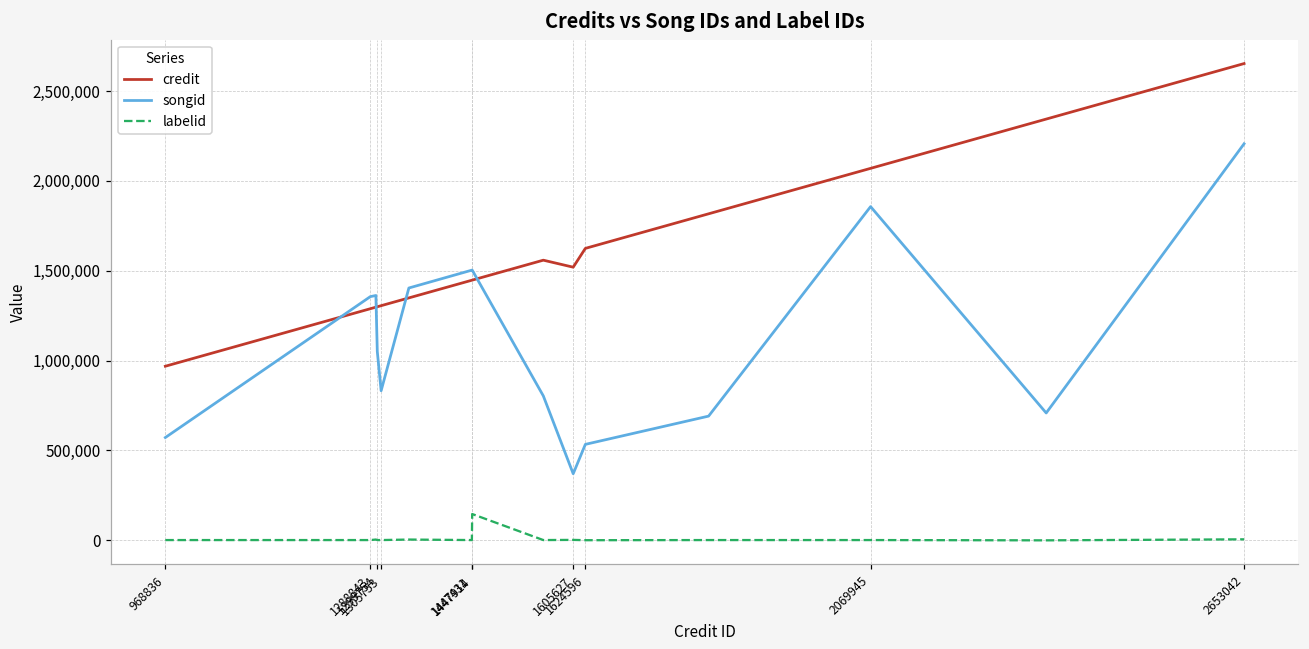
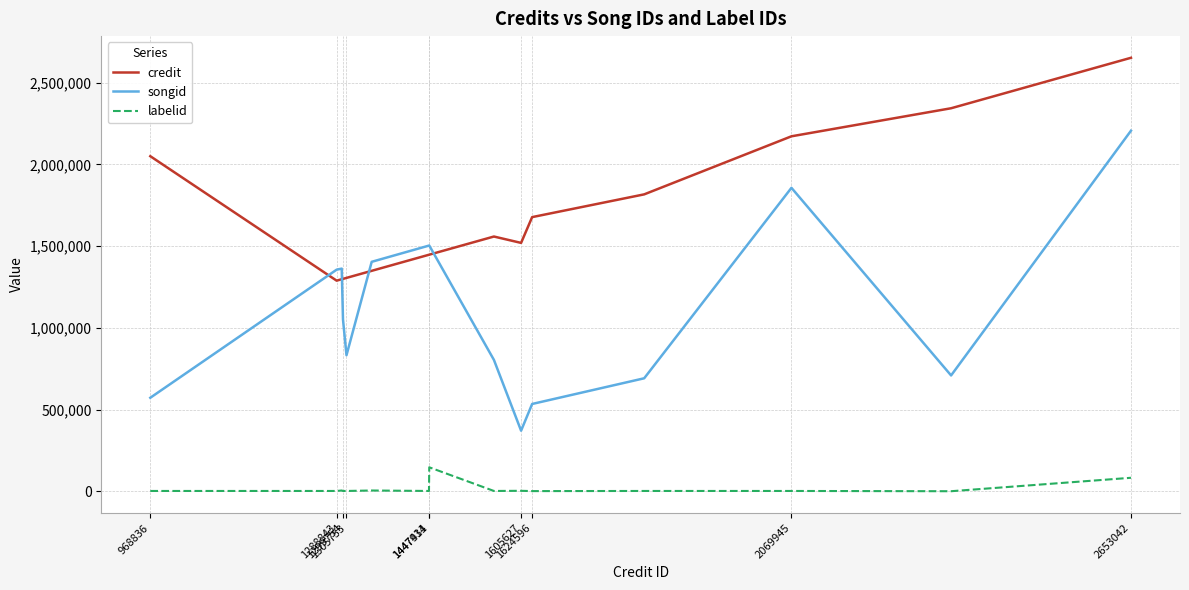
credit, 968836: 970,000 -> 2,050,000
credit, 1624596: 1,620,000 -> 1,680,000
credit, 2069945: 2,070,000 -> 2,170,000
labelid, 2653042: 10,000 -> 80,000
